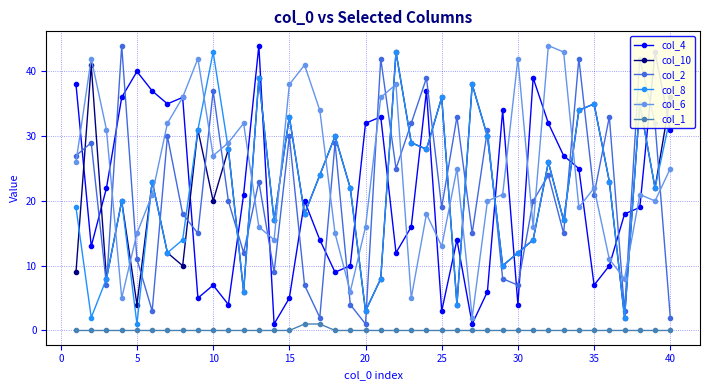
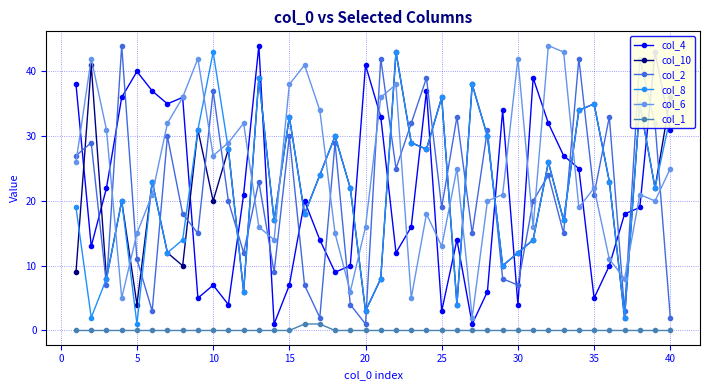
col_4, 15: 5 -> 7
col_4, 20: 32 -> 41
col_4, 35: 7 -> 5
